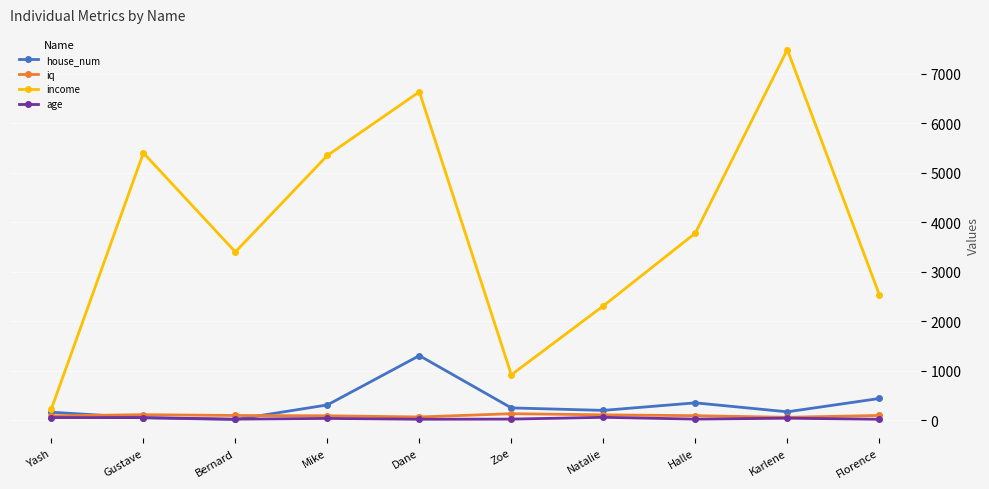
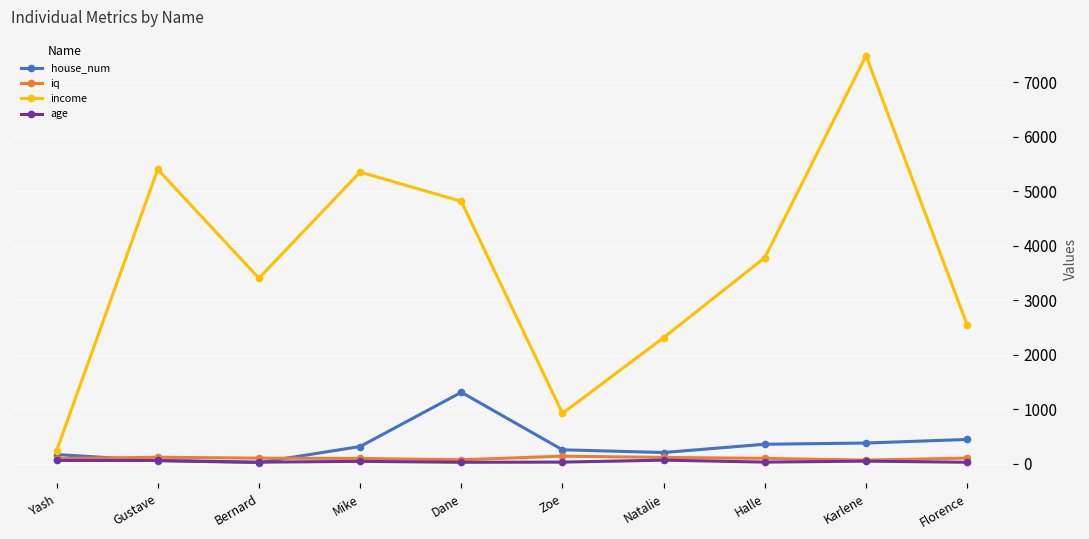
income, Dane: 6600 -> 4800
house_num, Karlene: 200 -> 400
